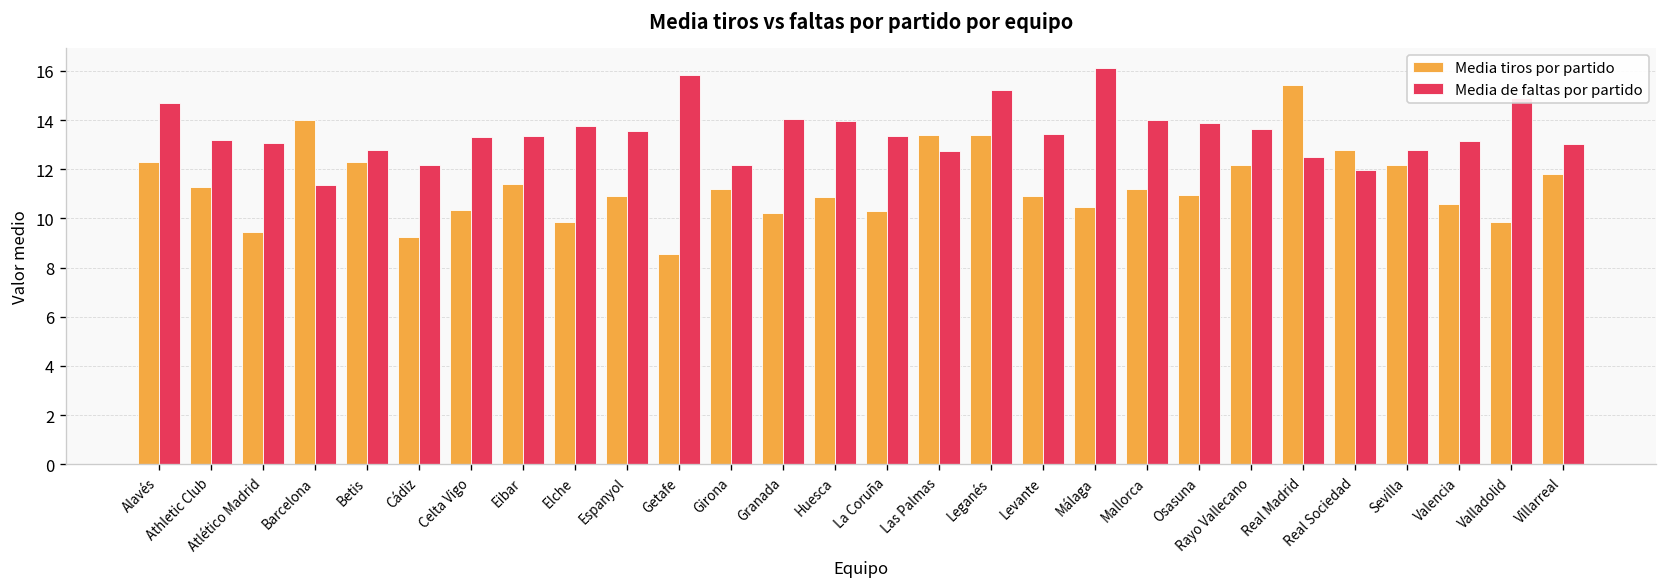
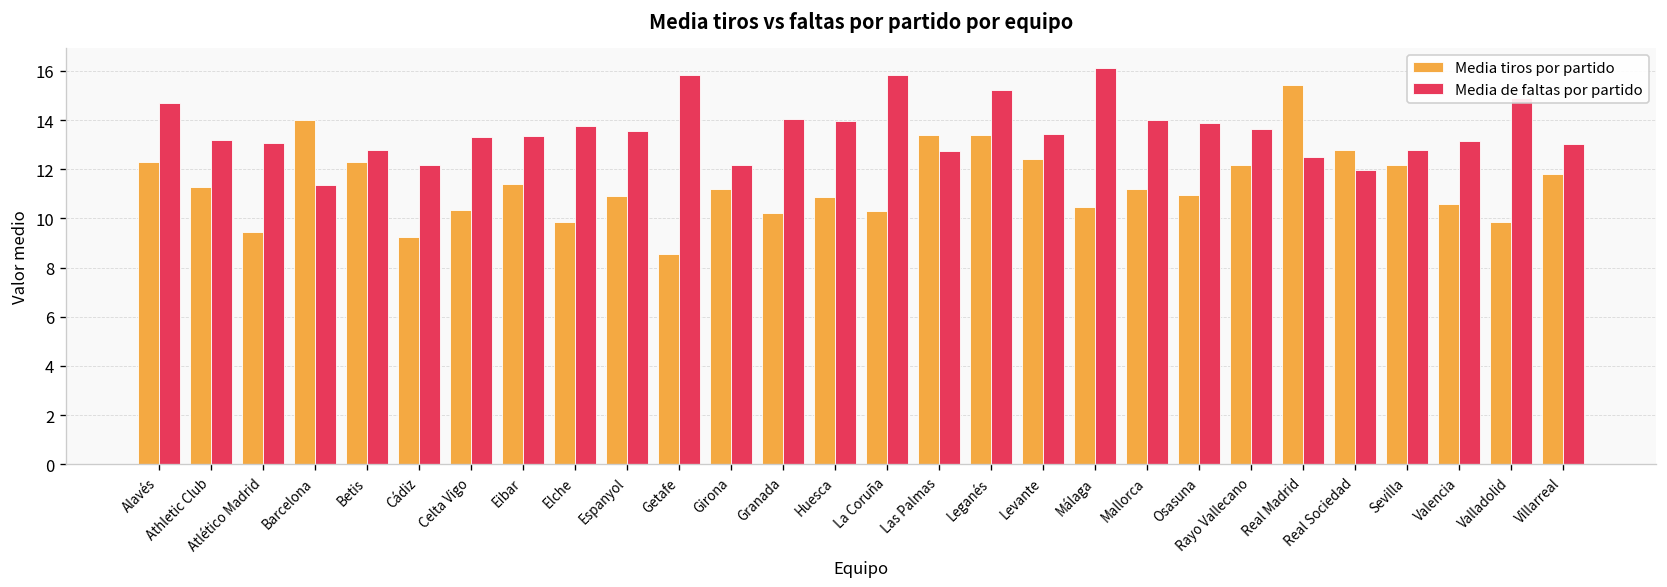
Media de faltas por partido, La Coruña: 13.3 -> 15.8
Media tiros por partido, Levante: 10.9 -> 12.4
